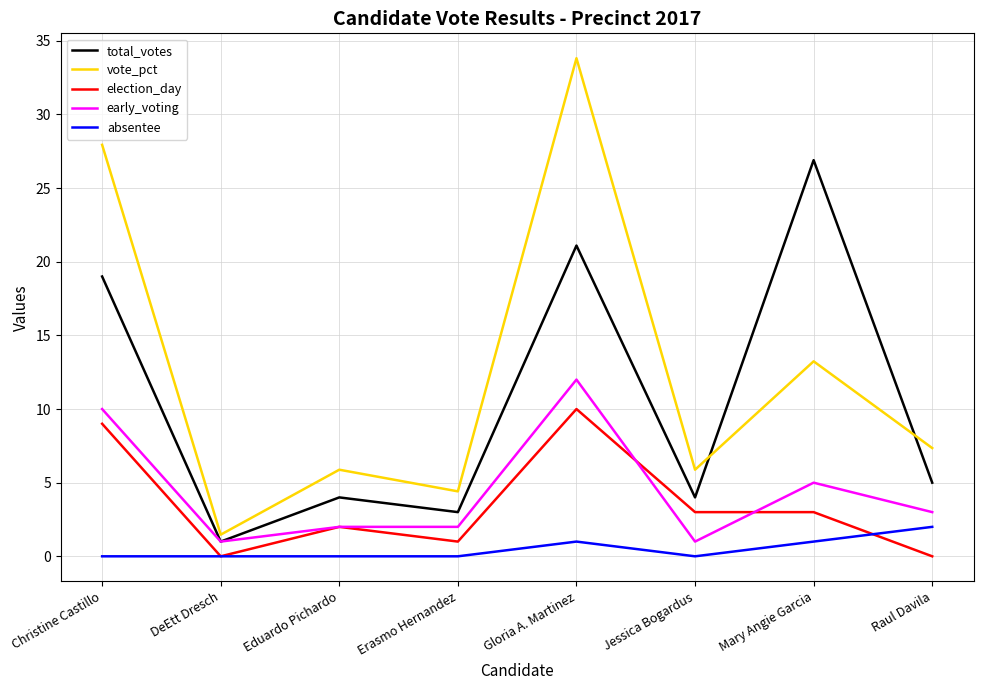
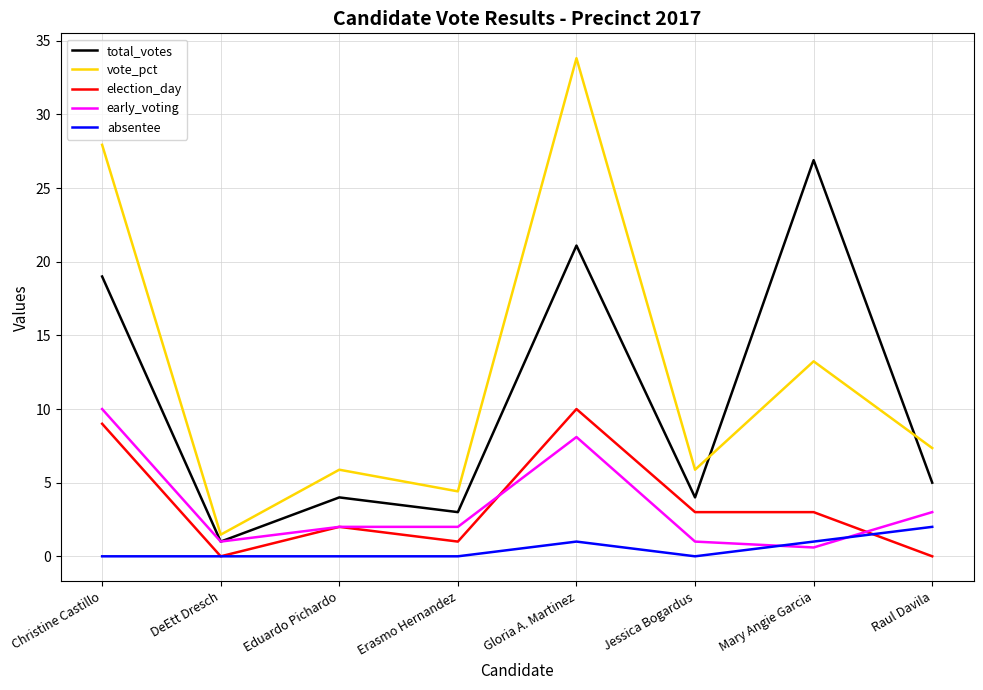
early_voting, Gloria A. Martinez: 12.0 -> 8.1
early_voting, Mary Angie Garcia: 5.0 -> 0.6
